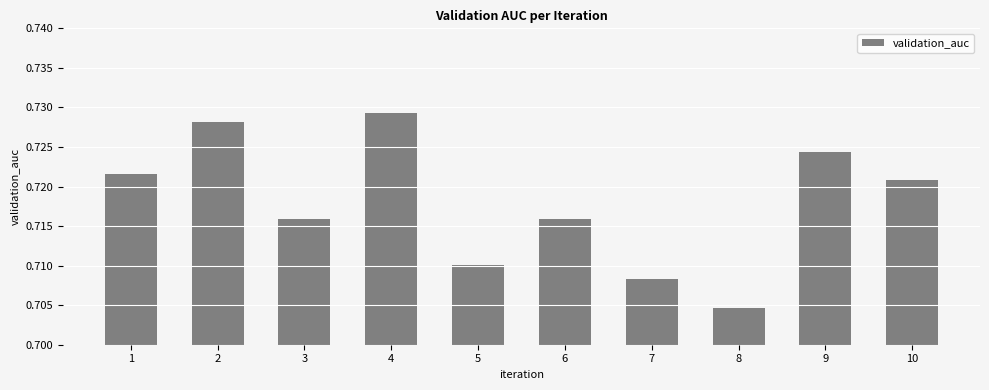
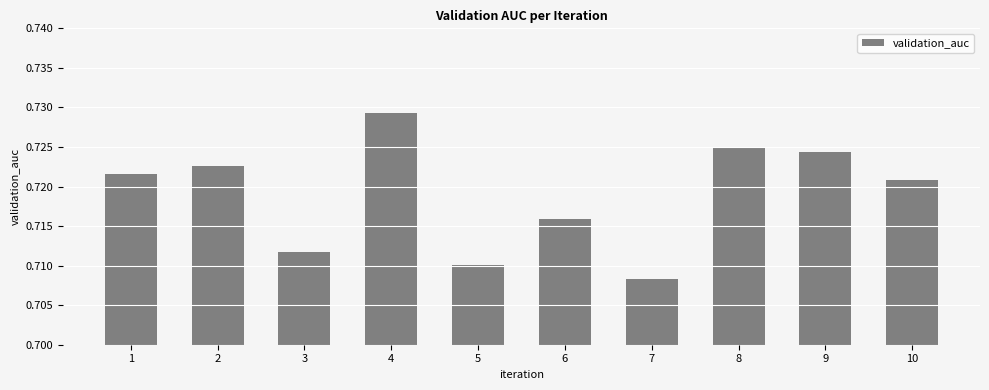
2: 0.728 -> 0.723
3: 0.716 -> 0.712
8: 0.705 -> 0.725
